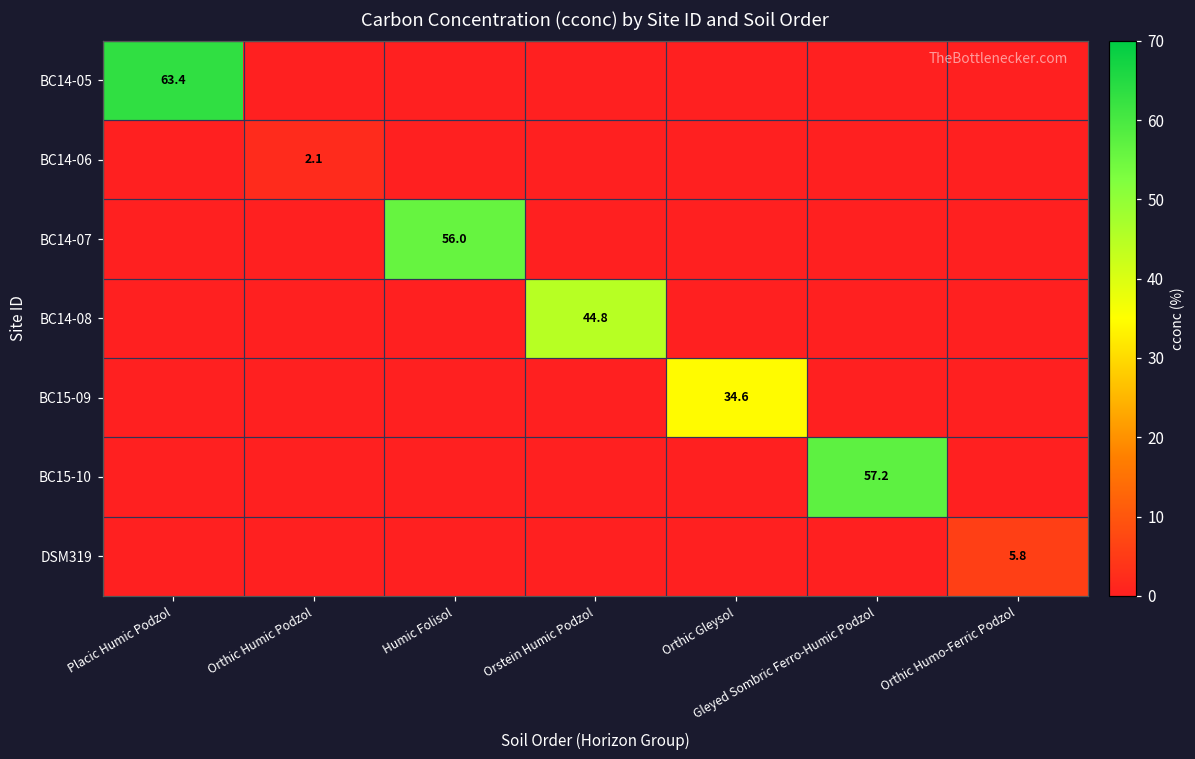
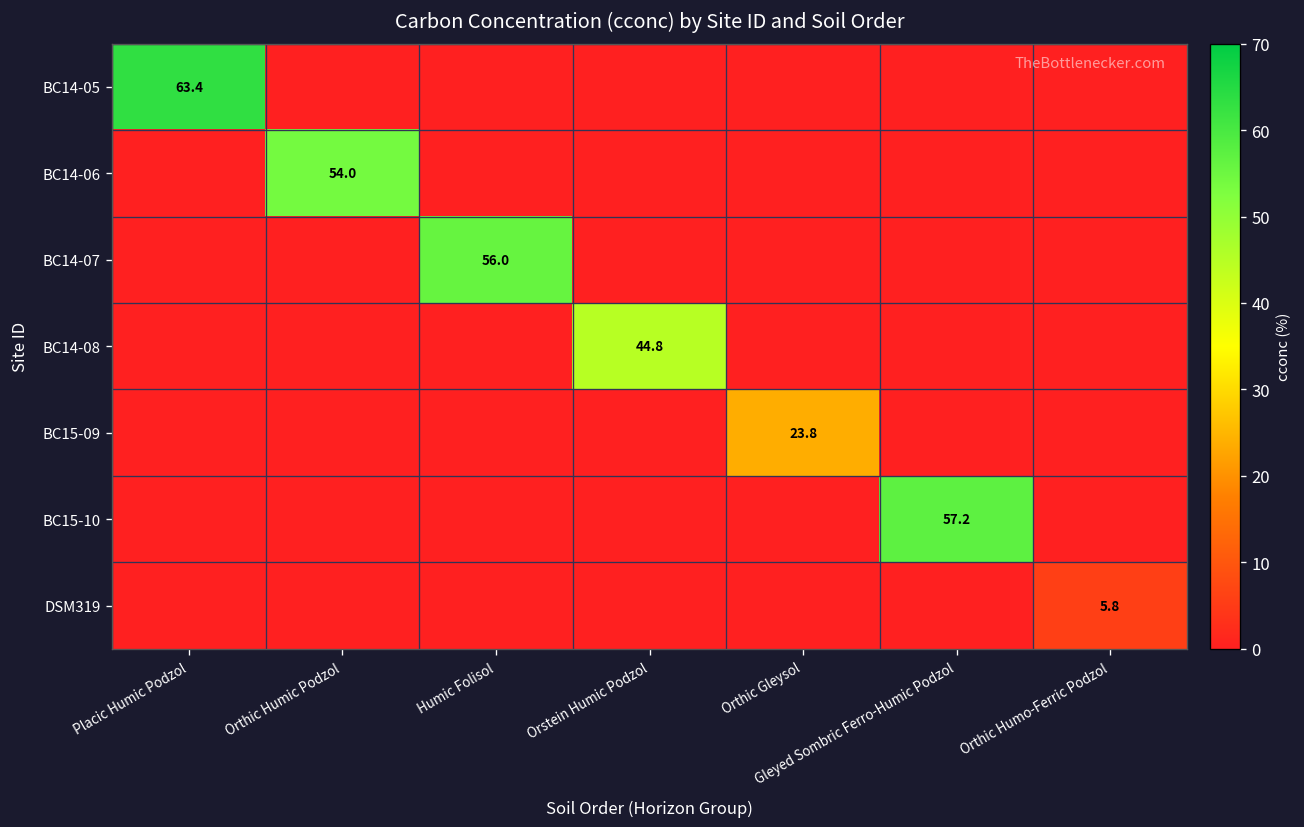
BC14-06, Orthic Humic Podzol: 2.1 -> 54.0
BC15-09, Orthic Gleysol: 34.6 -> 23.8
